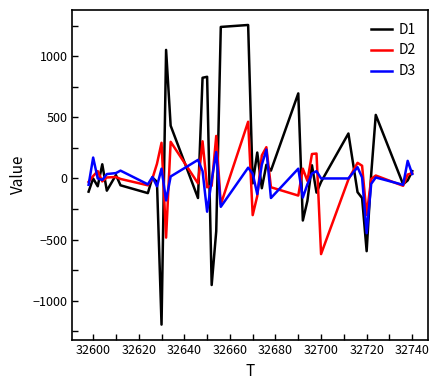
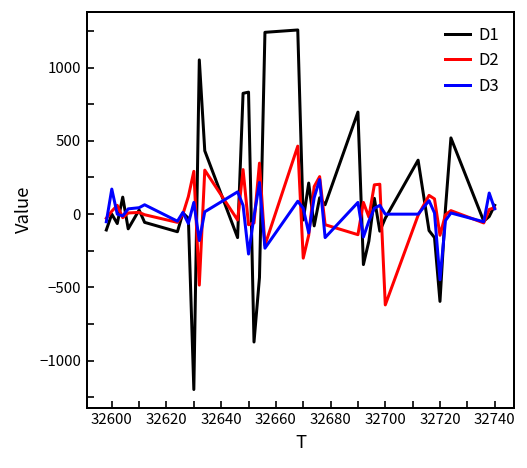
D2, 32720: -300 -> -140
